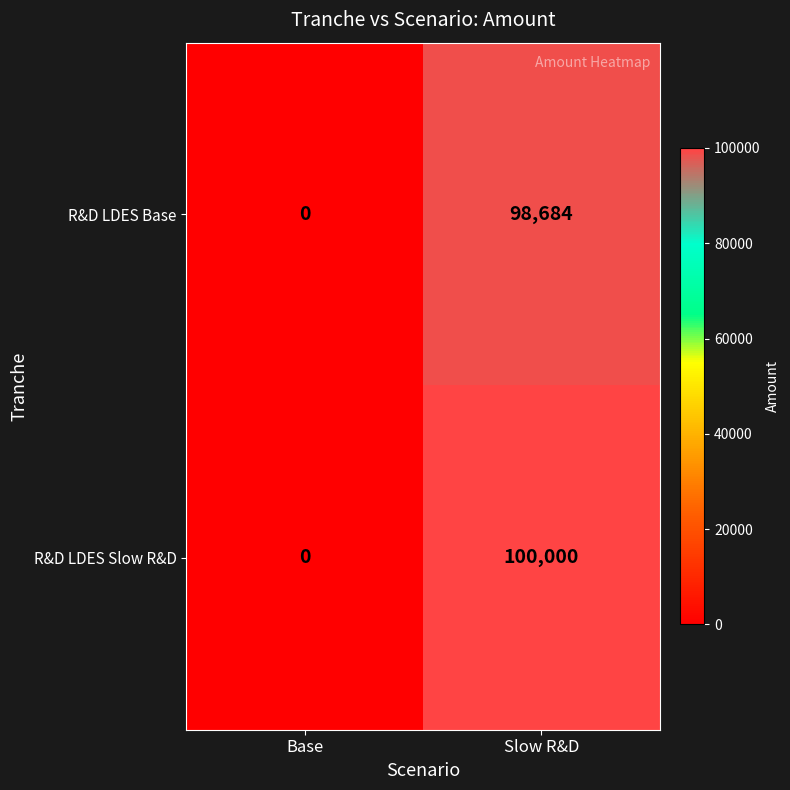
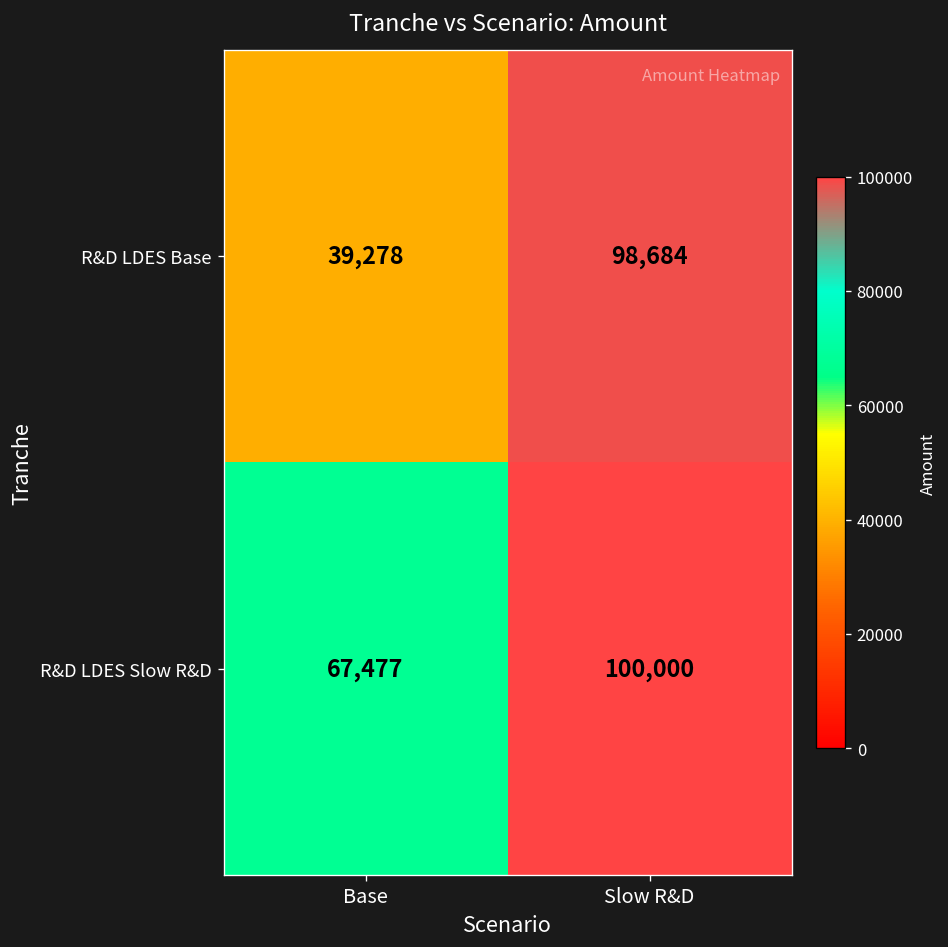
R&D LDES Base, Base: 0 -> 39,278
R&D LDES Slow R&D, Base: 0 -> 67,477
